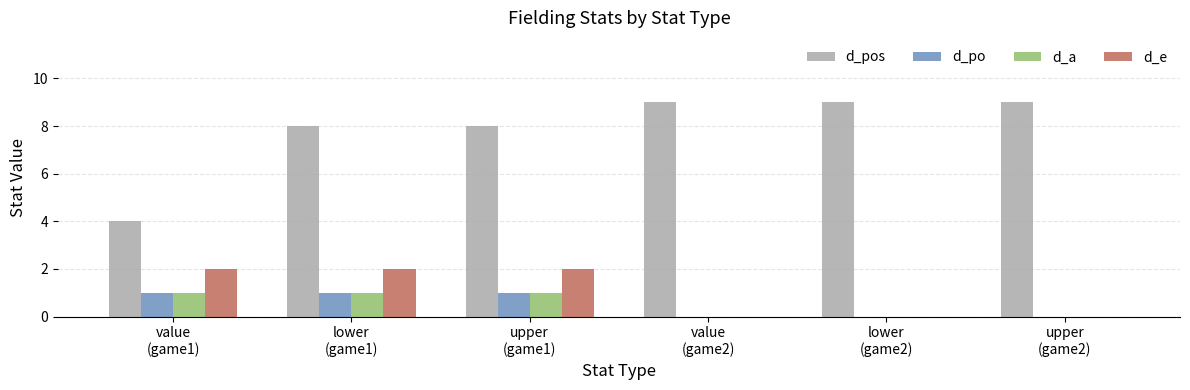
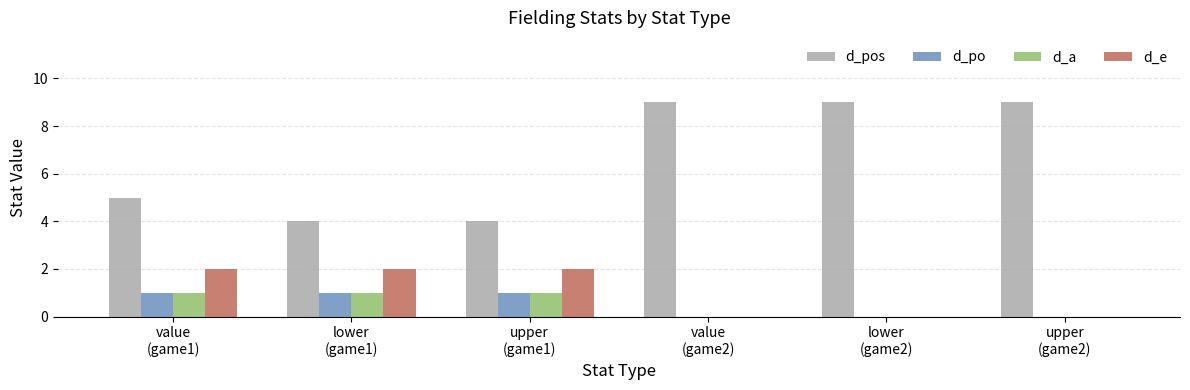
d_pos, value (game1): 4 -> 5
d_pos, lower (game1): 8 -> 4
d_pos, upper (game1): 8 -> 4
